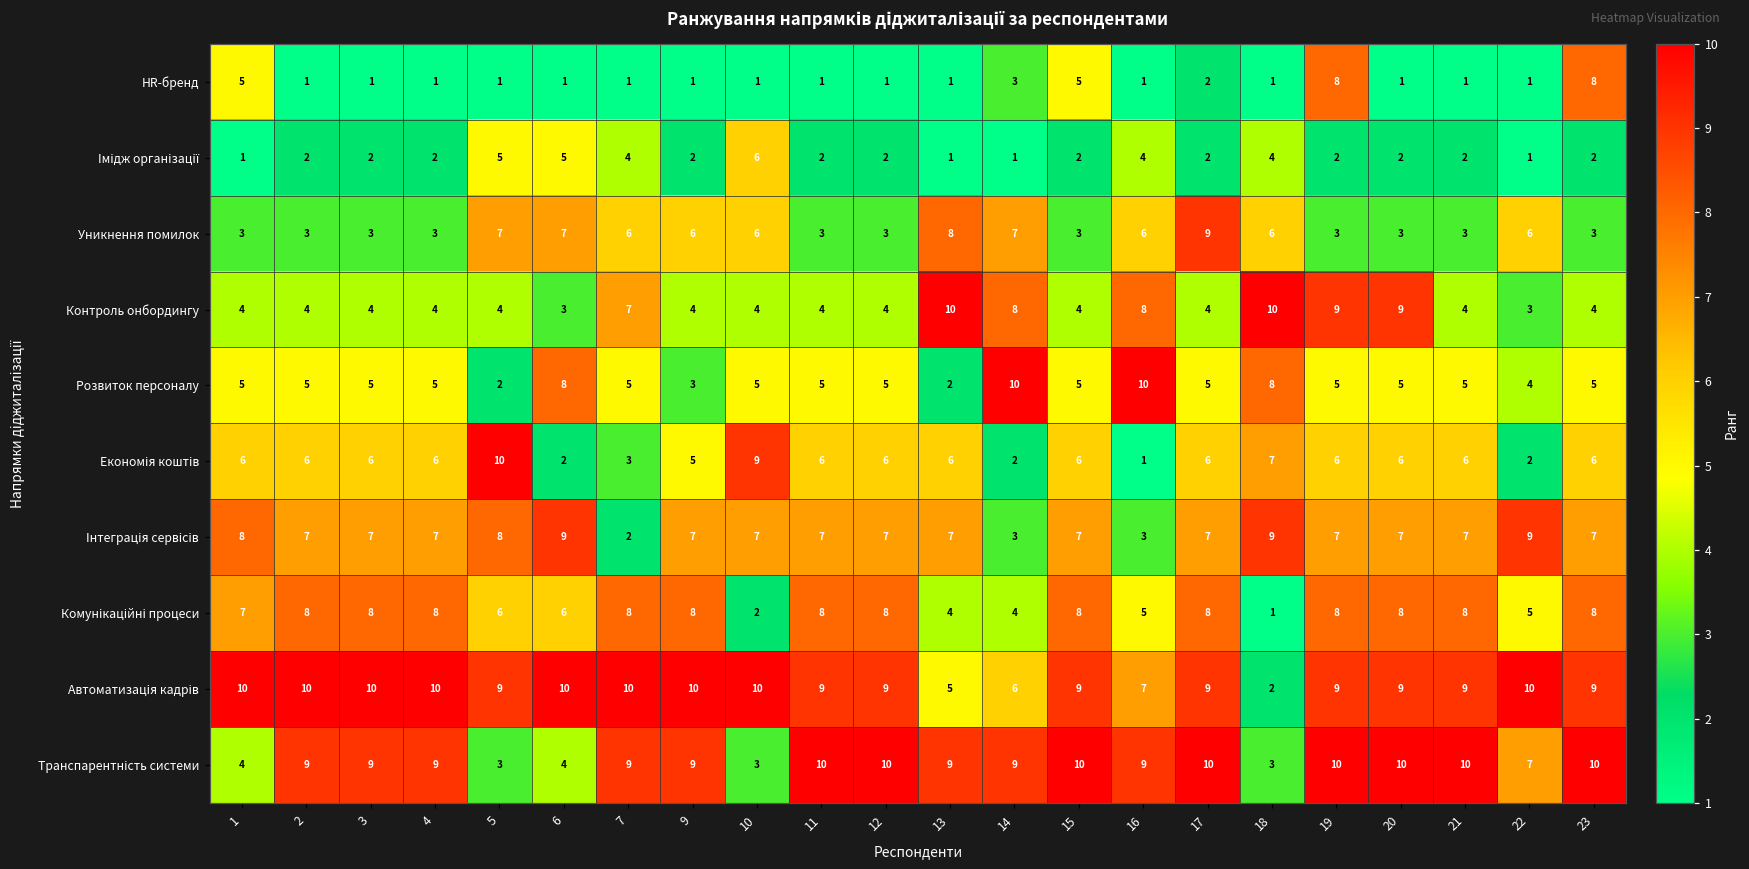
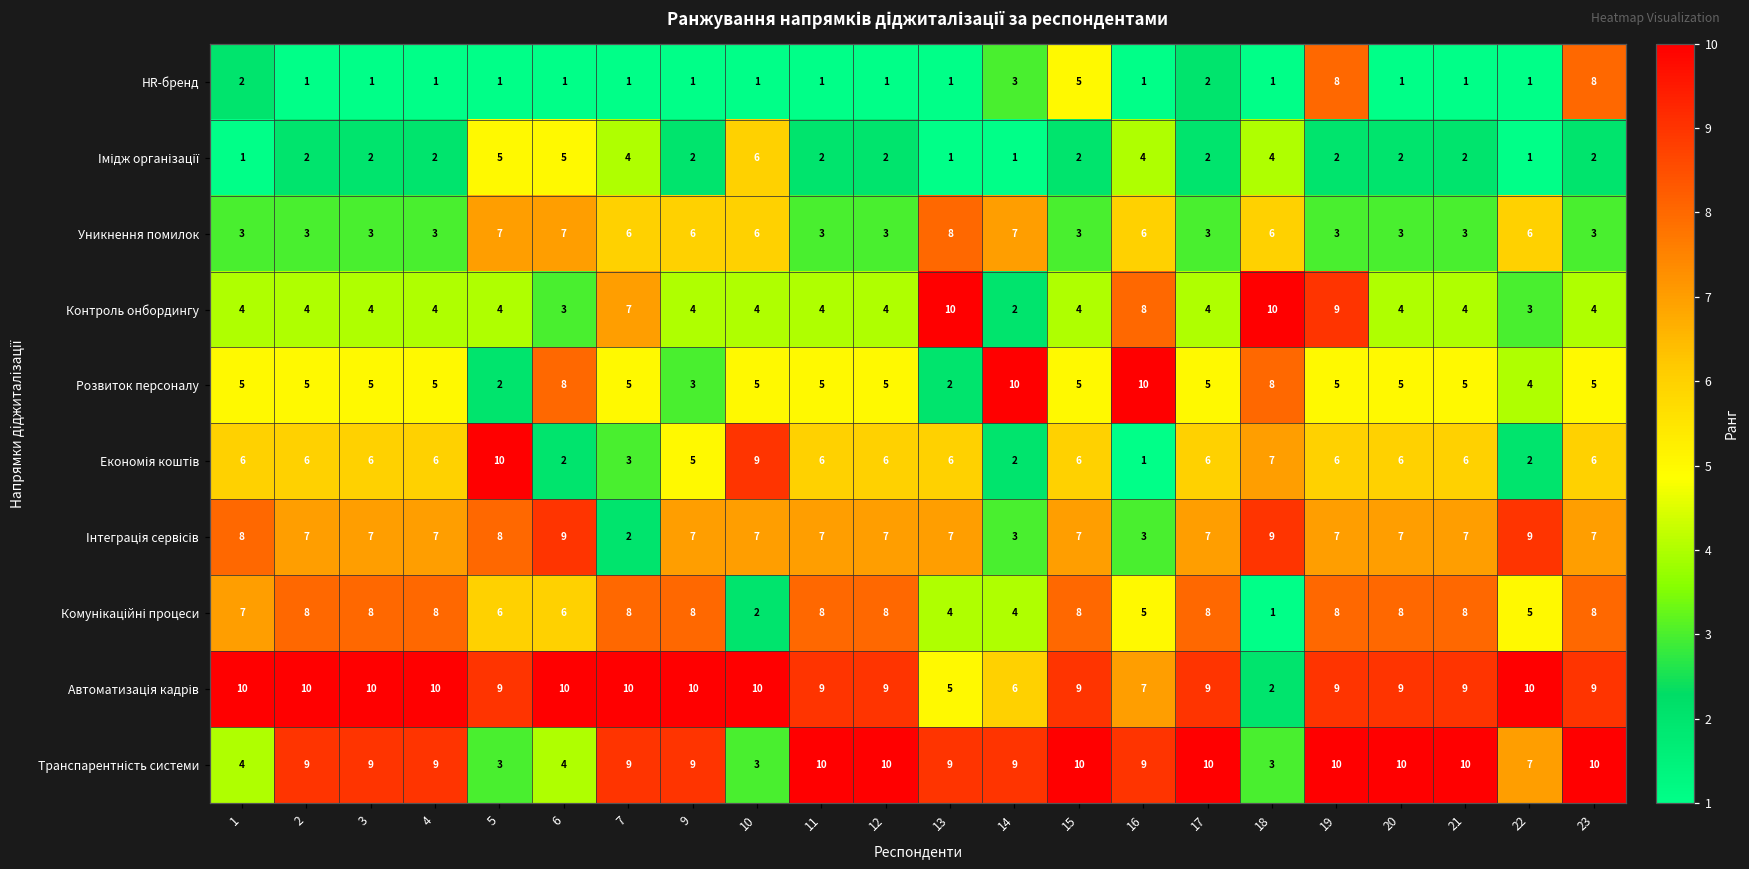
HR-бренд, 1: 5 -> 2
Уникнення помилок, 17: 9 -> 3
Контроль онбордингу, 14: 8 -> 2
Контроль онбордингу, 20: 9 -> 4
